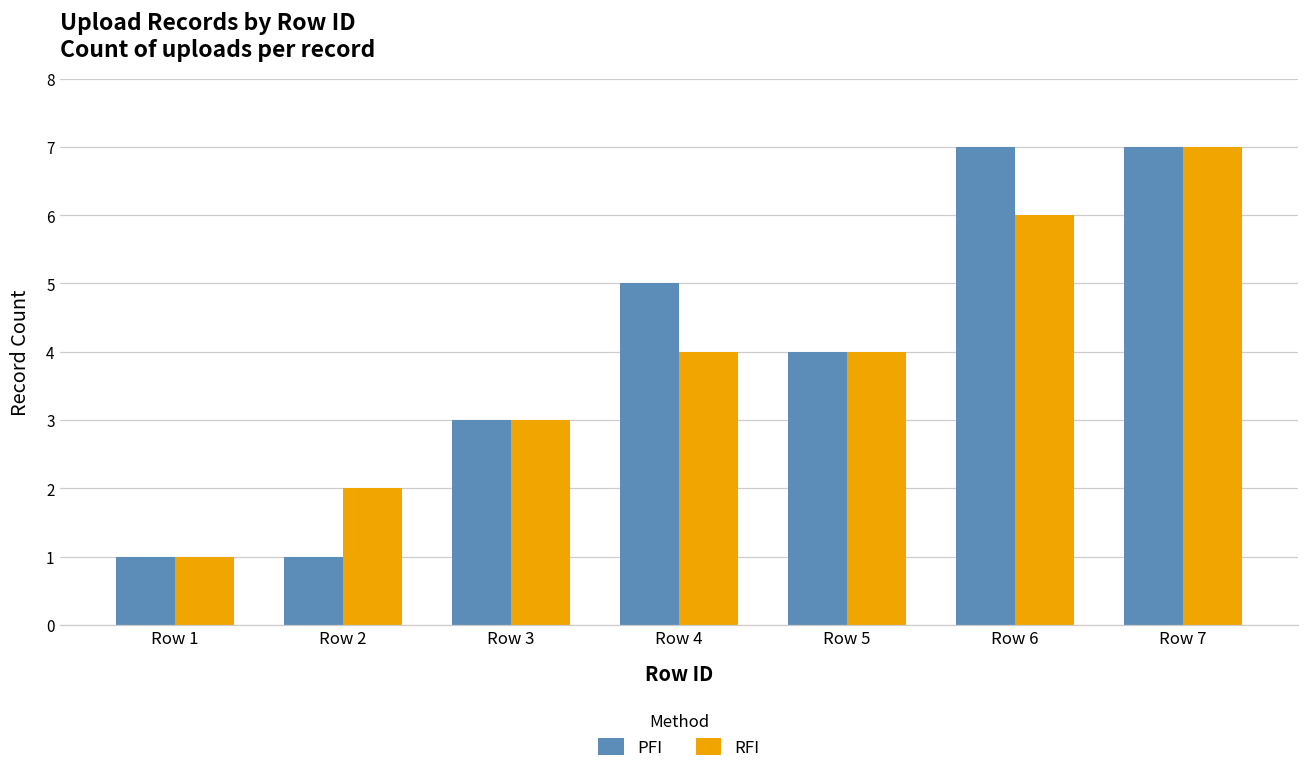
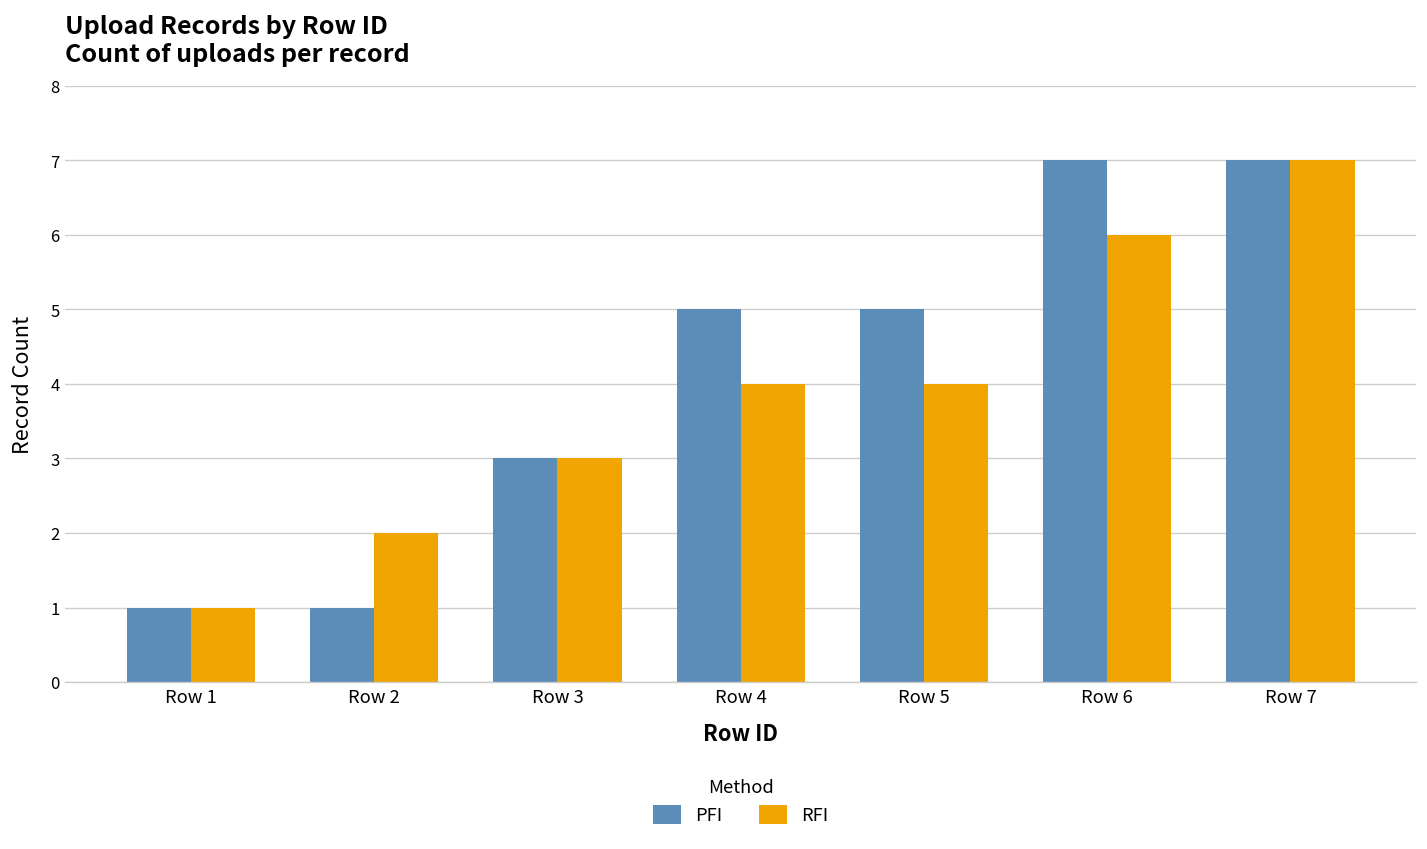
PFI, Row 5: 4 -> 5
